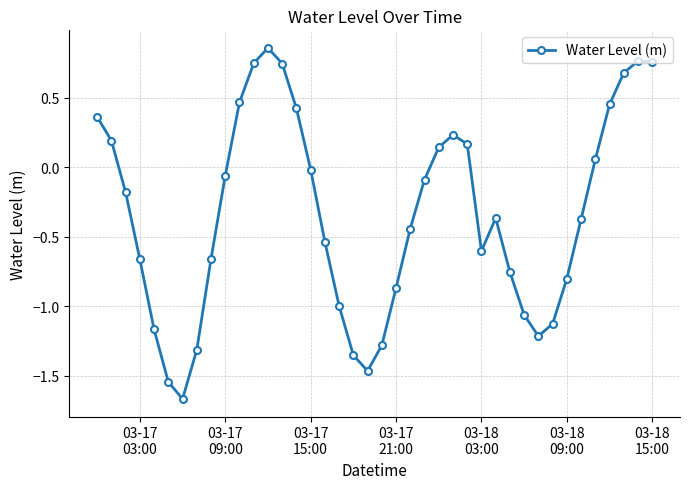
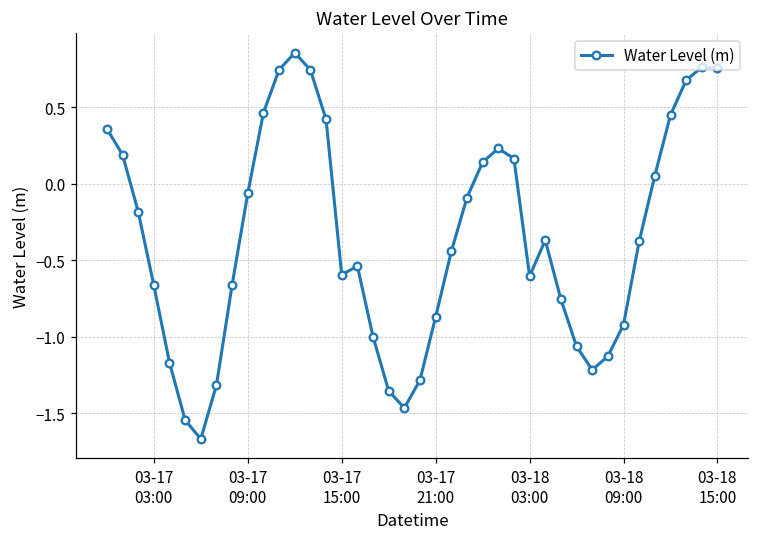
03-17 15:00: -0.02 -> -0.60
03-18 09:00: -0.80 -> -0.92
